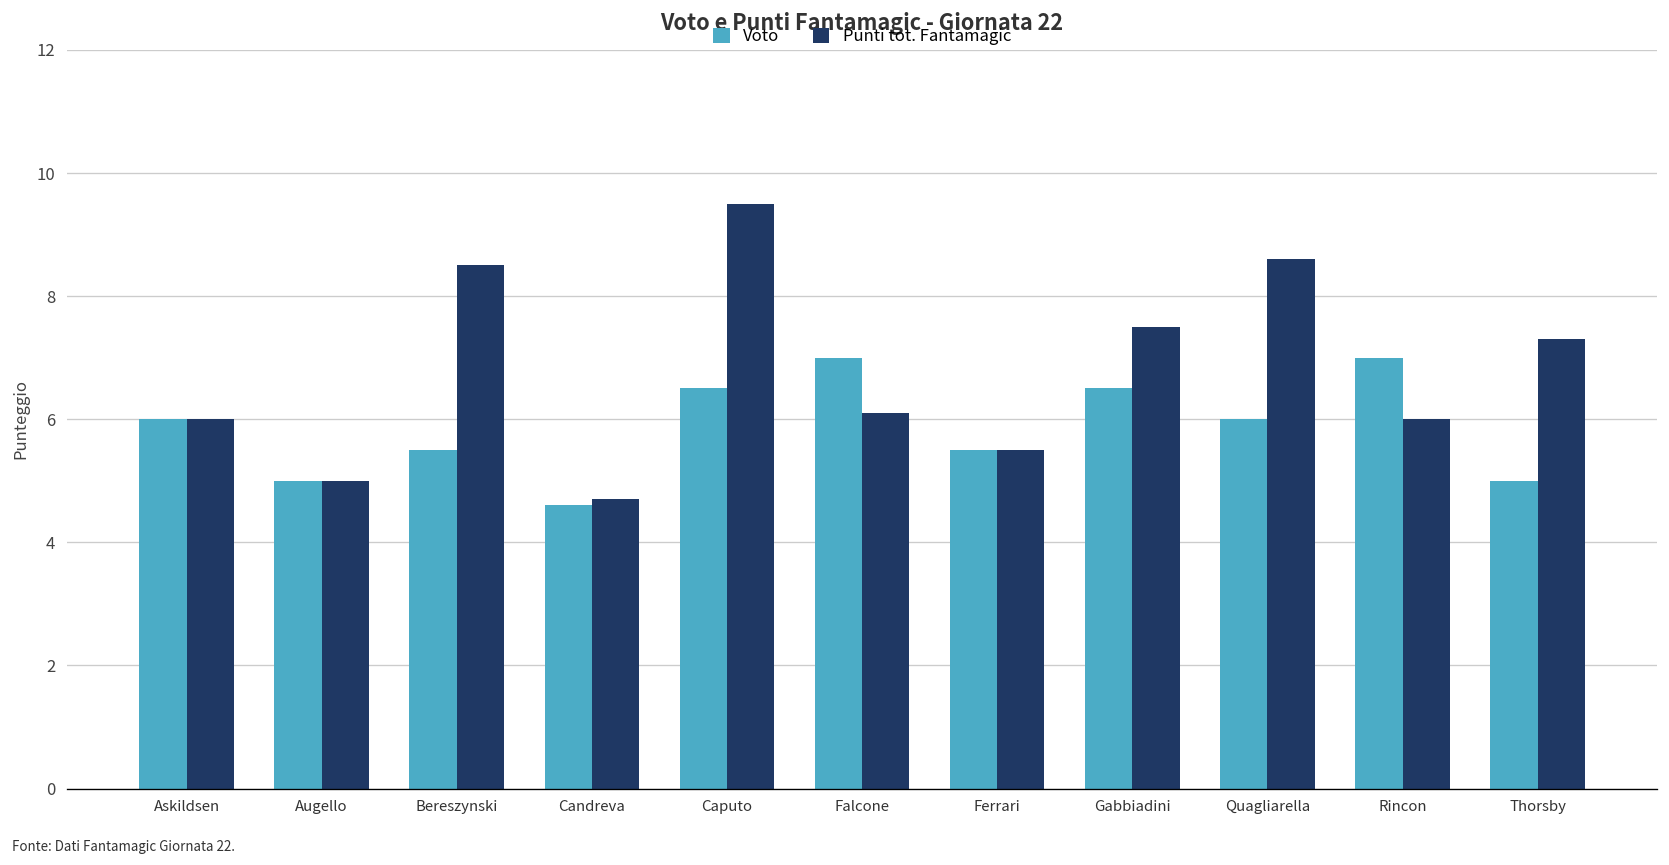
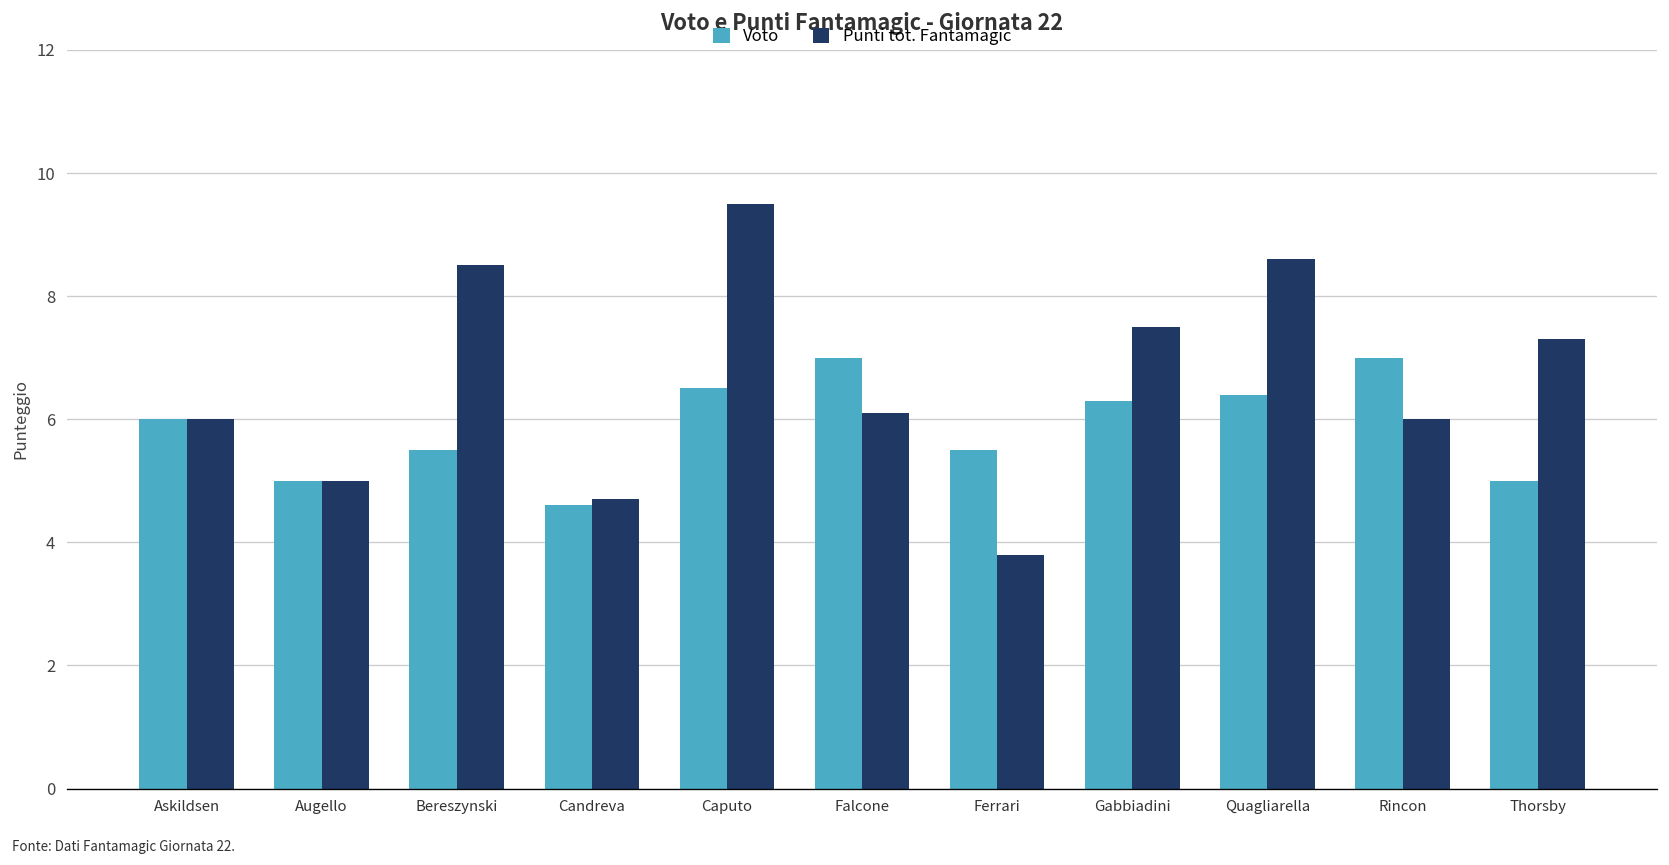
Punti tot. Fantamagic, Ferrari: 5.5 -> 3.8
Voto, Gabbiadini: 6.5 -> 6.3
Voto, Quagliarella: 6.0 -> 6.4
